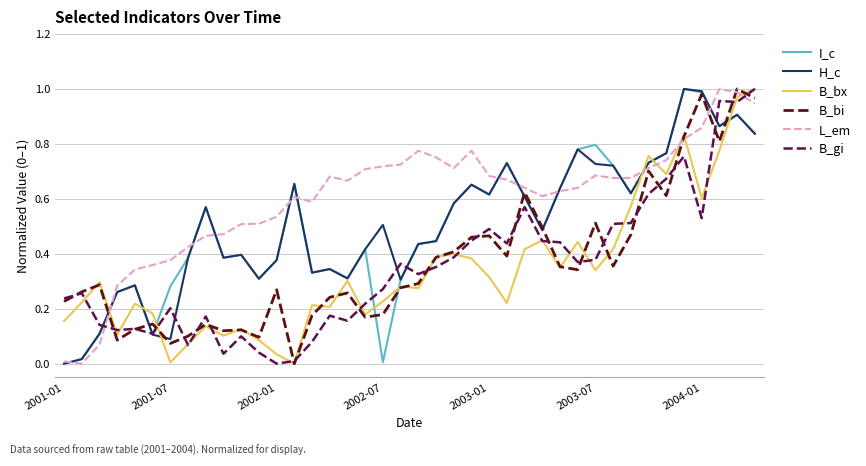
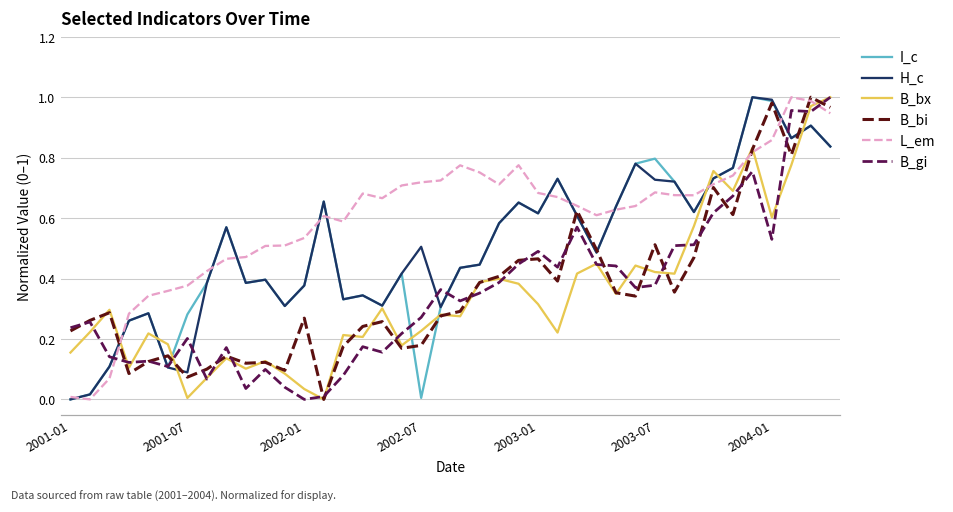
B_bx, 2003-07: 0.34 -> 0.42
